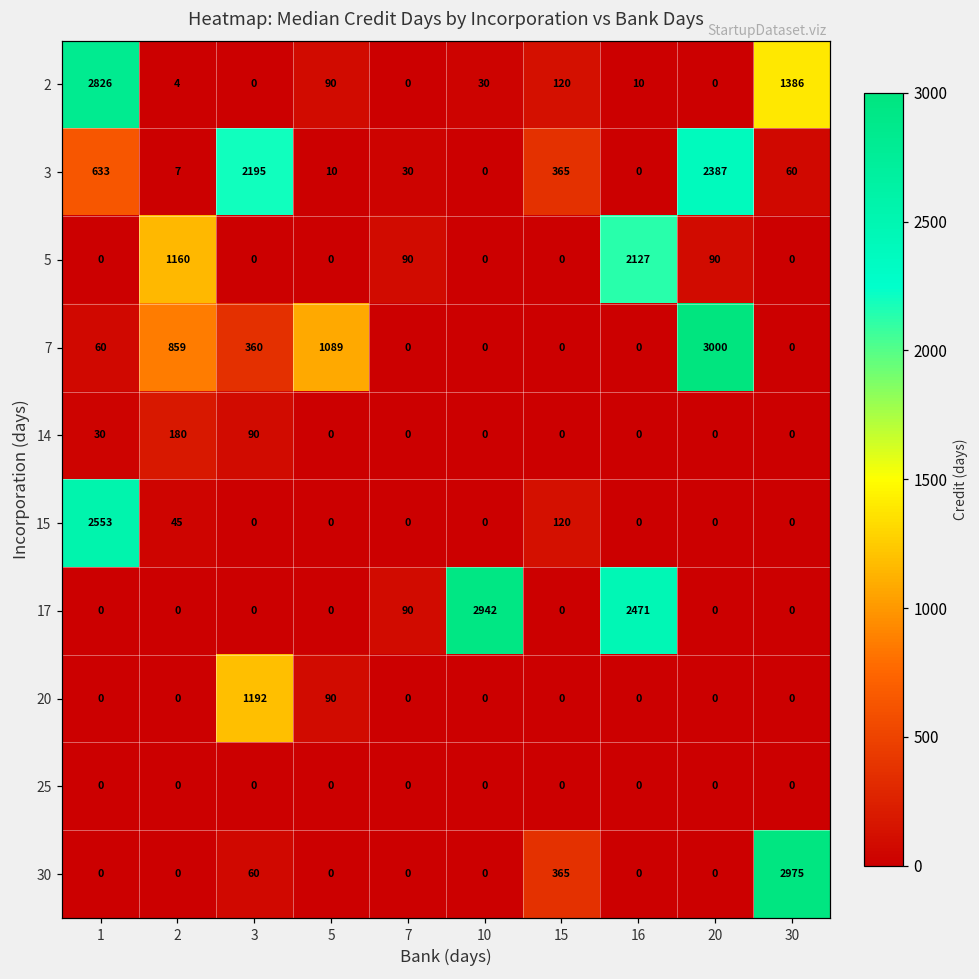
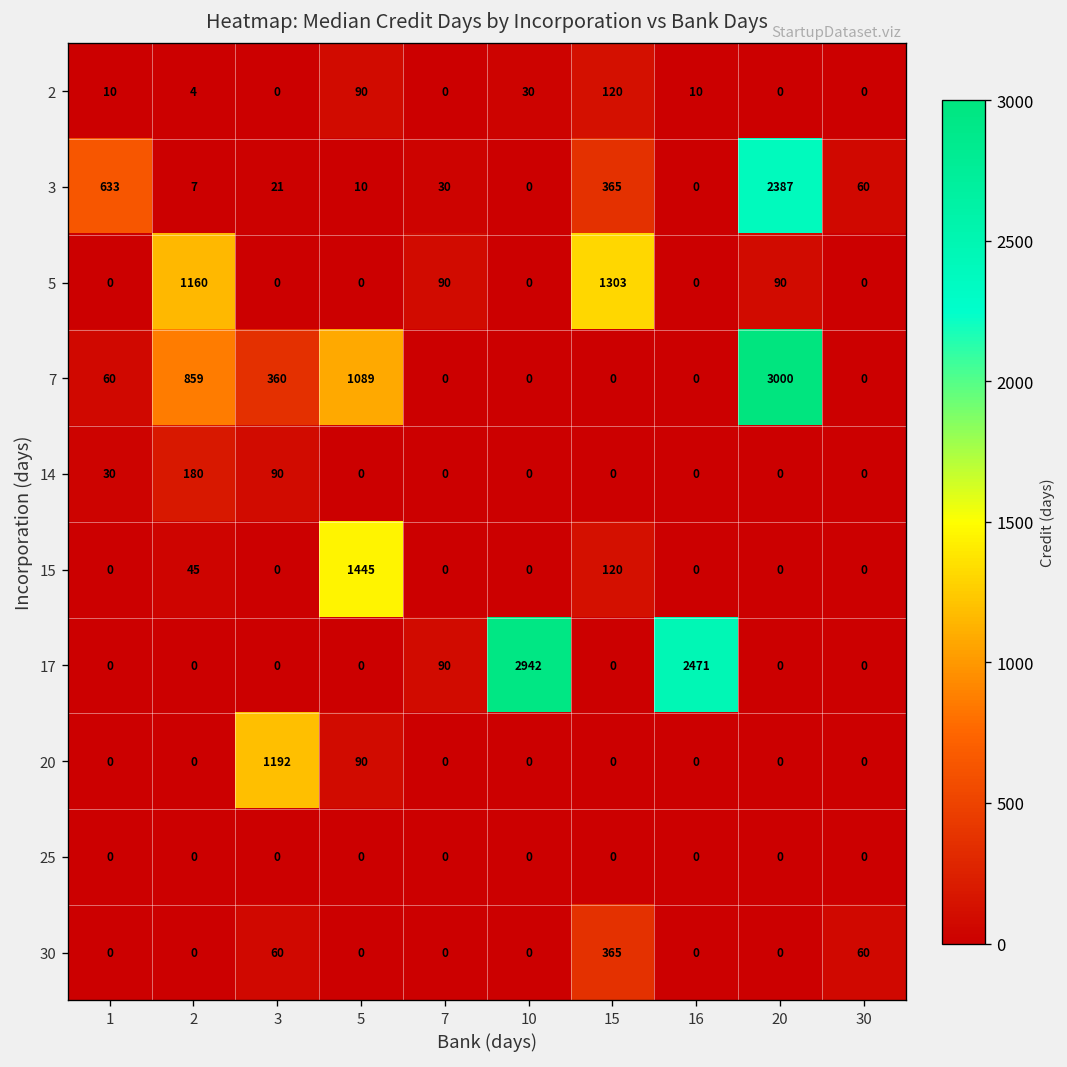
2, 1: 2826 -> 10
2, 30: 1386 -> 0
3, 3: 2195 -> 21
5, 15: 0 -> 1303
5, 16: 2127 -> 0
15, 1: 2553 -> 0
15, 5: 0 -> 1445
30, 30: 2975 -> 60
